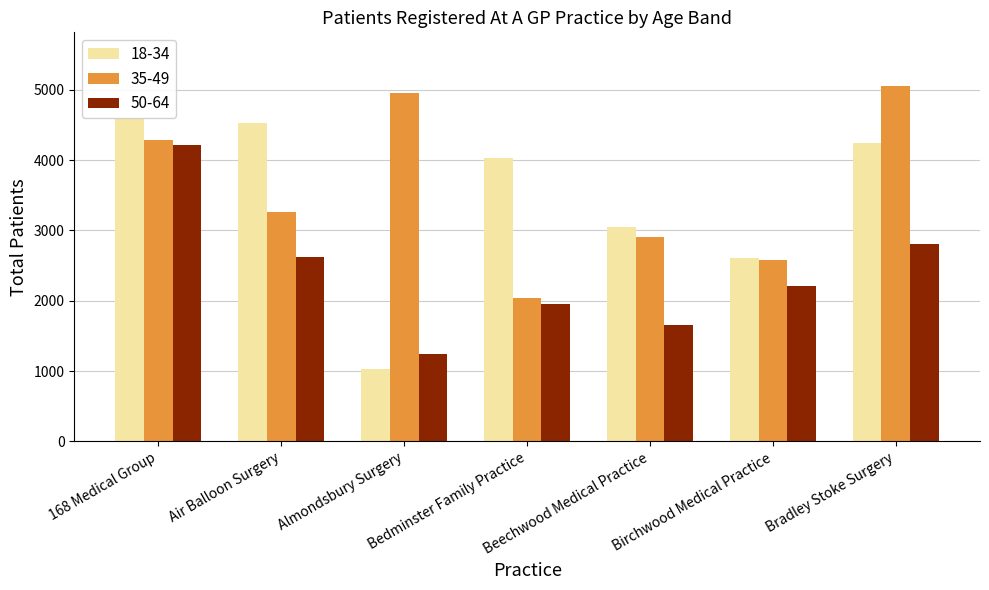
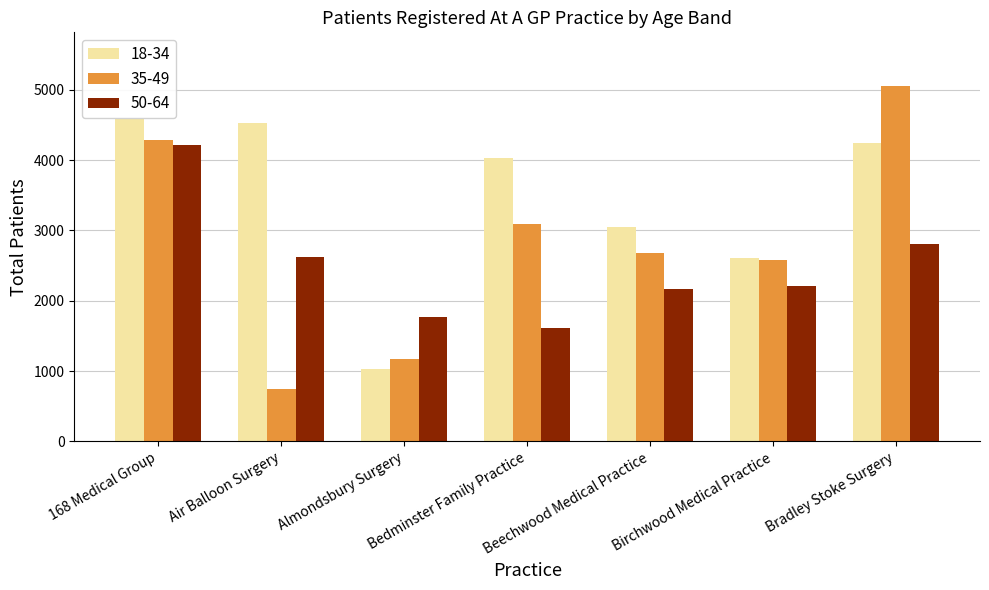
35-49, Air Balloon Surgery: 3300 -> 700
35-49, Almondsbury Surgery: 5000 -> 1200
50-64, Almondsbury Surgery: 1200 -> 1800
35-49, Bedminster Family Practice: 2000 -> 3100
50-64, Bedminster Family Practice: 2000 -> 1600
35-49, Beechwood Medical Practice: 2900 -> 2700
50-64, Beechwood Medical Practice: 1600 -> 2200
